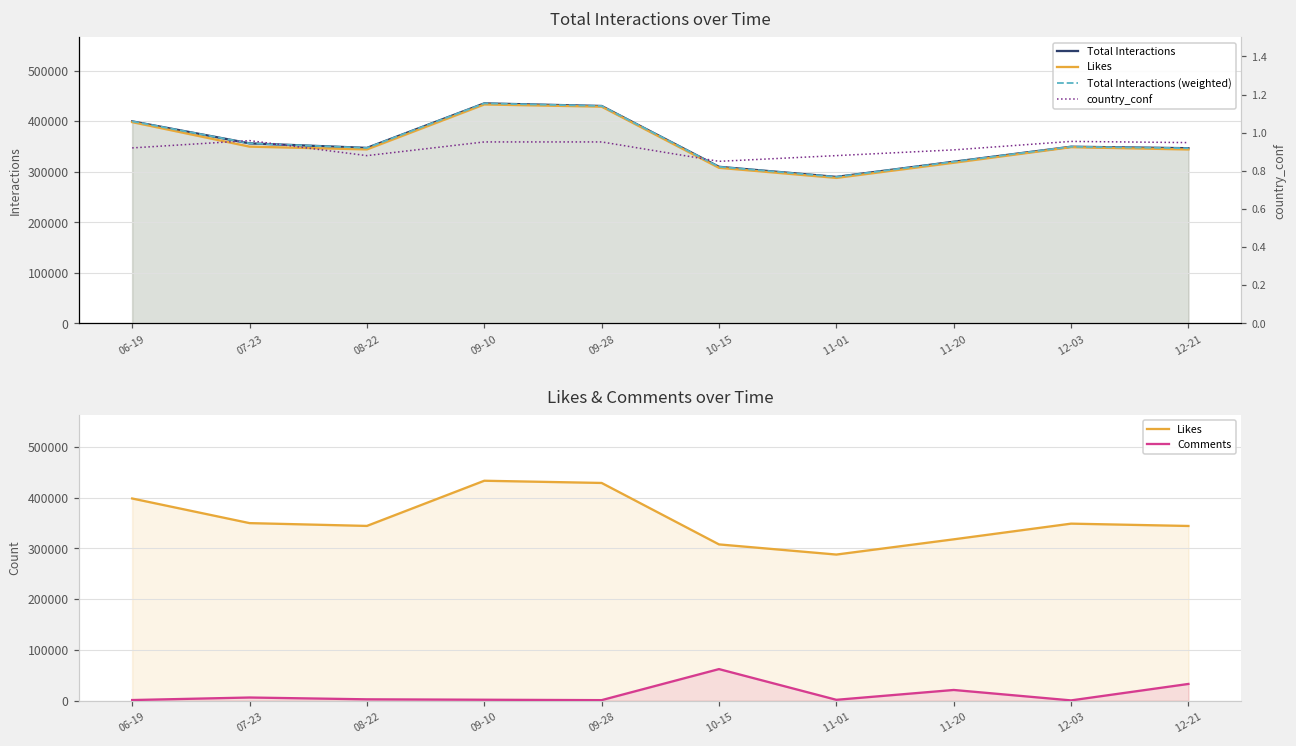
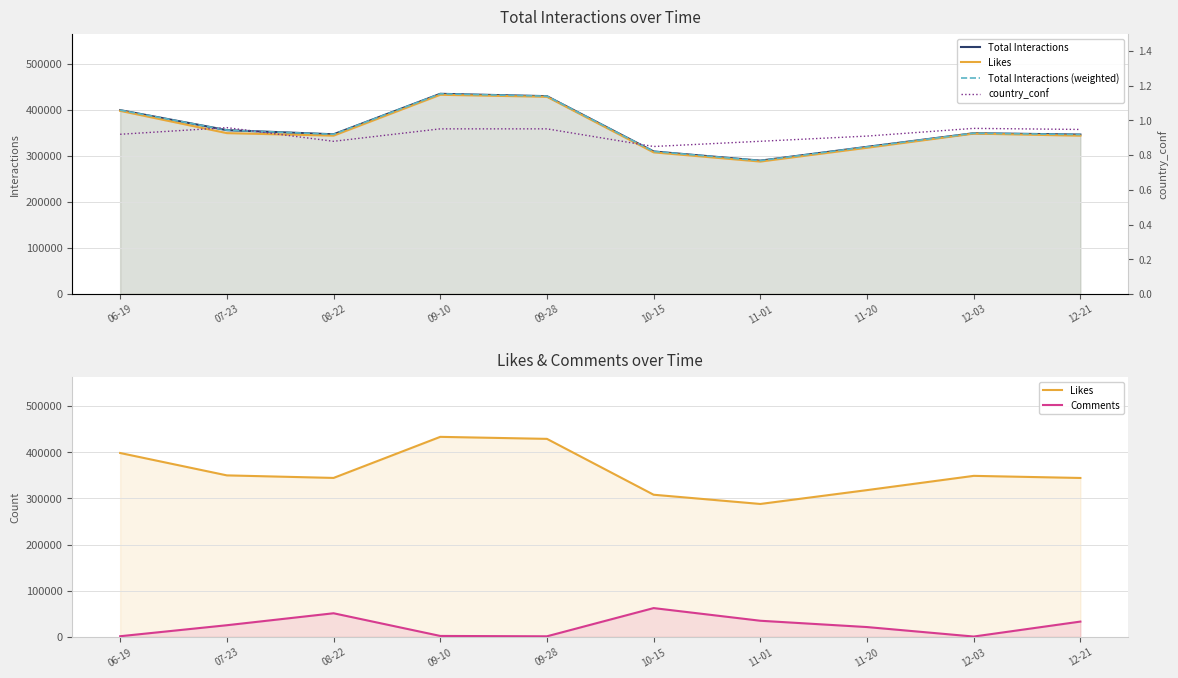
Likes & Comments over Time, Comments, 07-23: 10000 -> 30000
Likes & Comments over Time, Comments, 08-22: 0 -> 50000
Likes & Comments over Time, Comments, 11-01: 0 -> 40000
